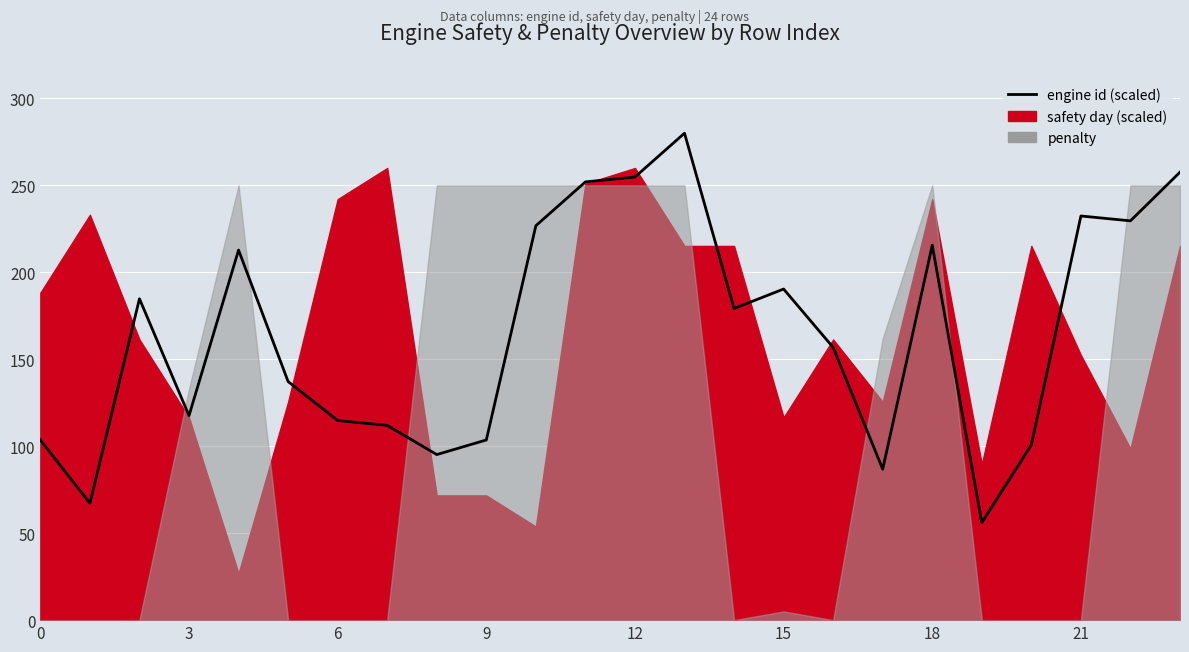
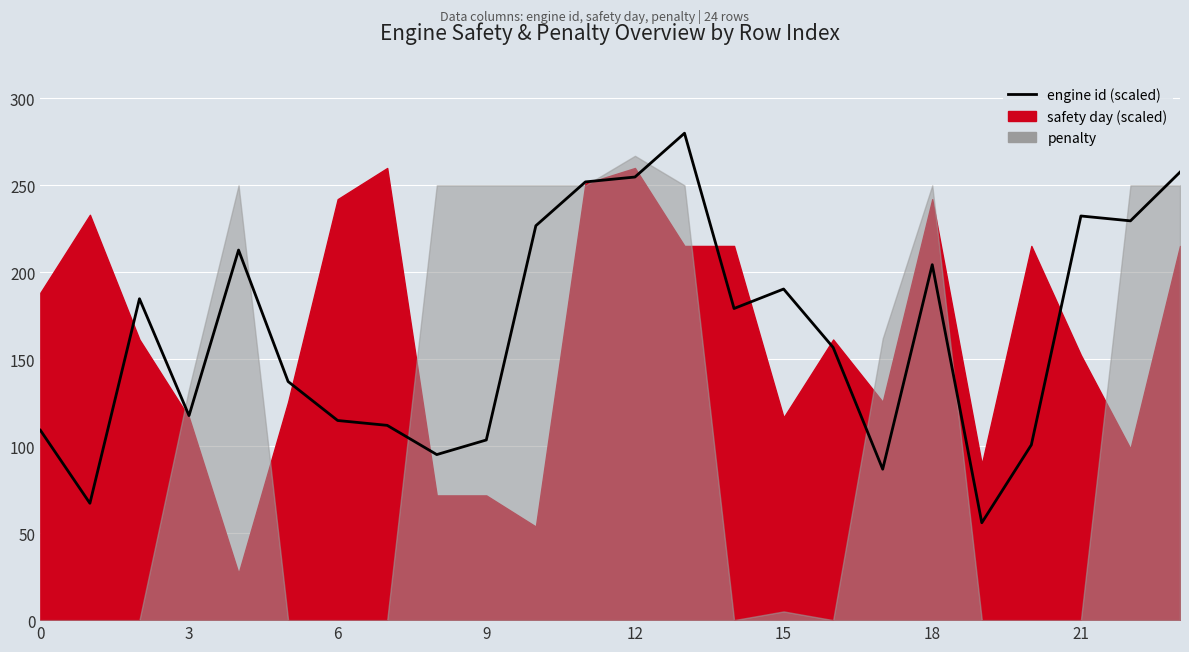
engine id (scaled), 0: 104 -> 109
penalty, 12: 250 -> 267
engine id (scaled), 18: 216 -> 204
